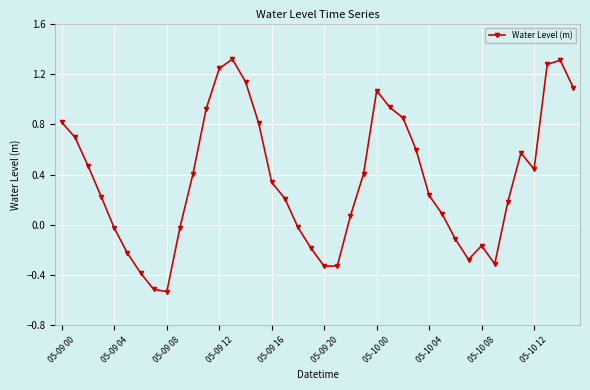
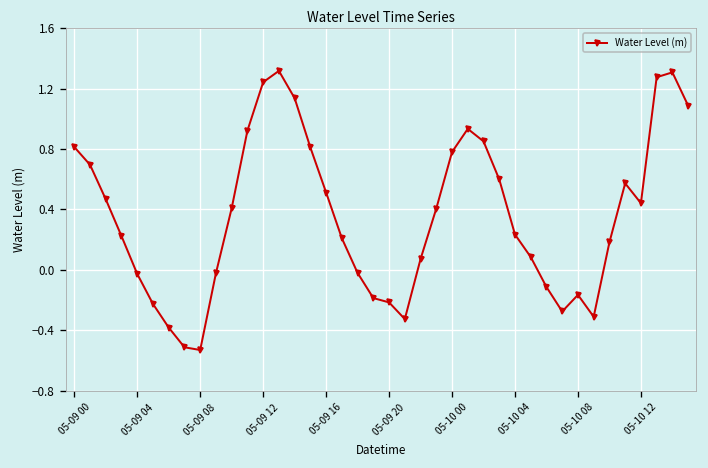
05-09 16: 0.34 -> 0.51
05-09 20: -0.33 -> -0.22
05-10 00: 1.07 -> 0.78
